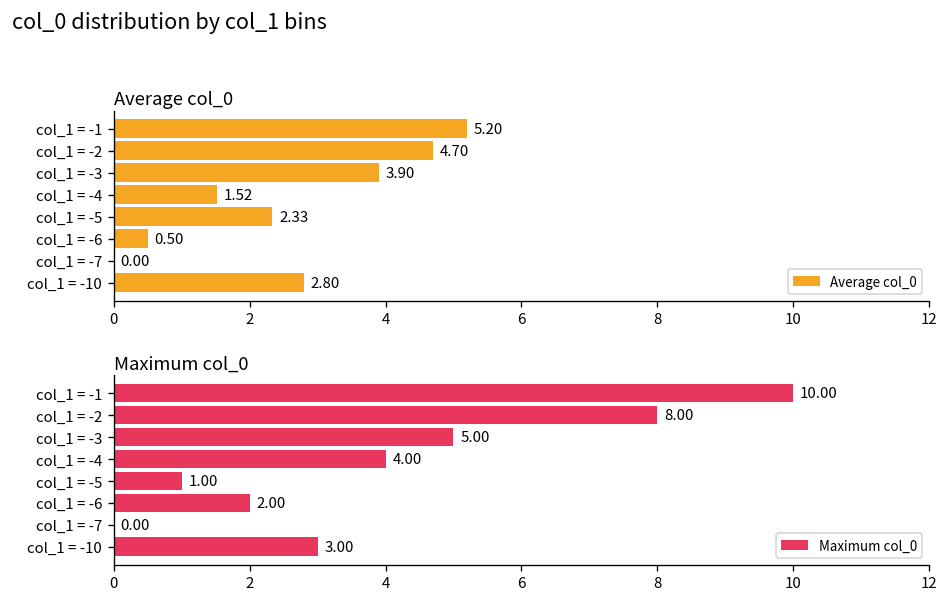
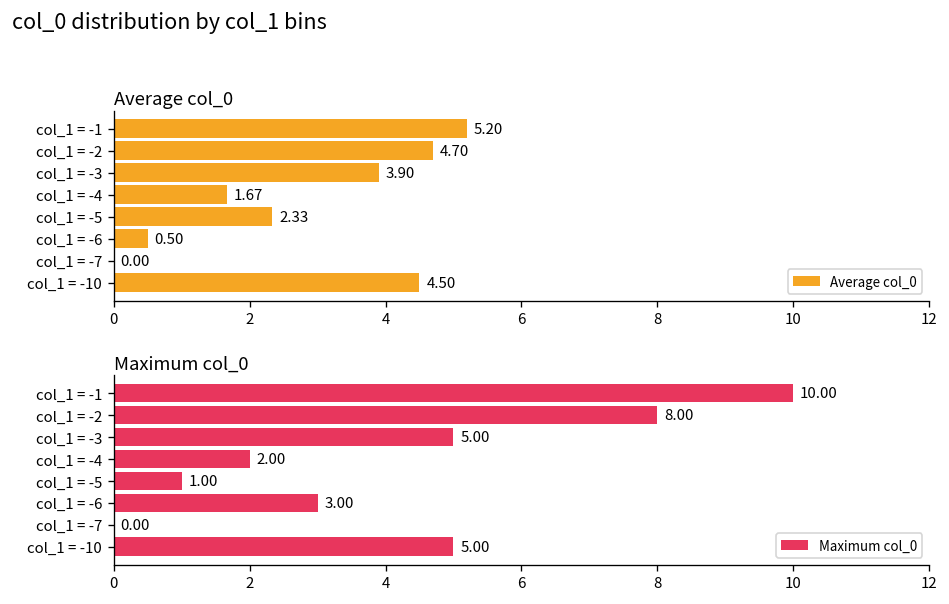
Average col_0, col_1 = -4: 1.52 -> 1.67
Average col_0, col_1 = -10: 2.80 -> 4.50
Maximum col_0, col_1 = -4: 4.00 -> 2.00
Maximum col_0, col_1 = -6: 2.00 -> 3.00
Maximum col_0, col_1 = -10: 3.00 -> 5.00
